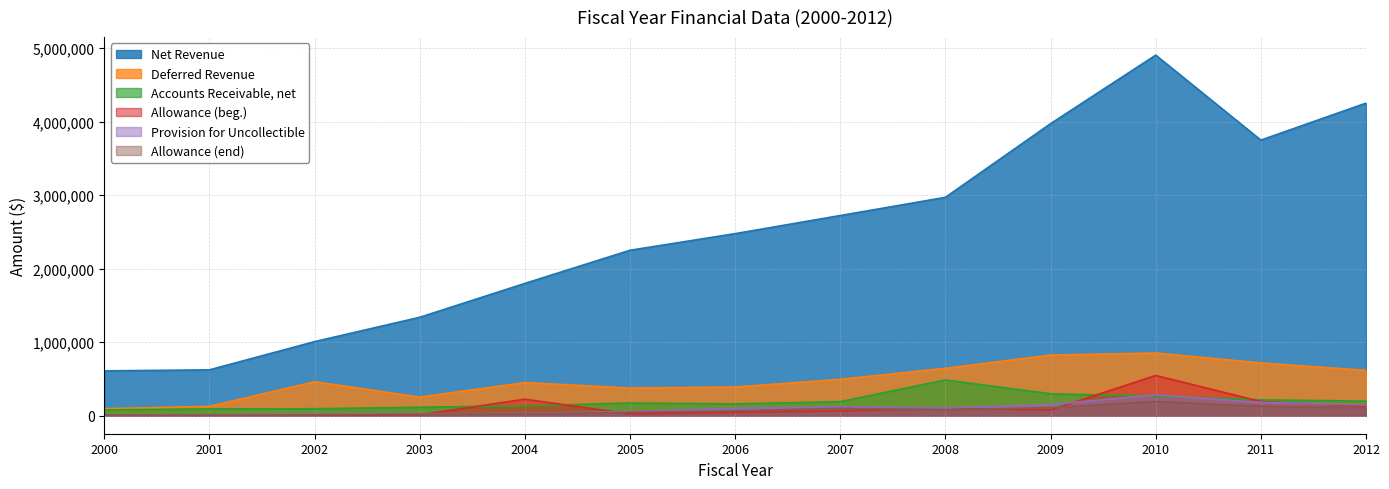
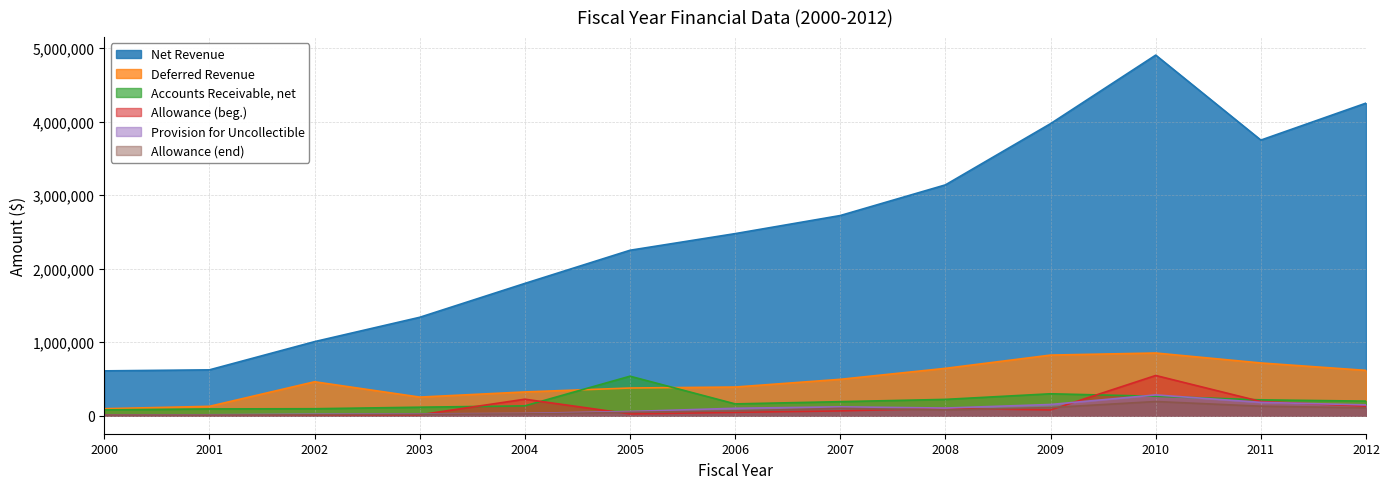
Deferred Revenue, 2004: 500,000 -> 300,000
Accounts Receivable, net, 2005: 200,000 -> 500,000
Net Revenue, 2008: 3,000,000 -> 3,100,000
Accounts Receivable, net, 2008: 500,000 -> 200,000
